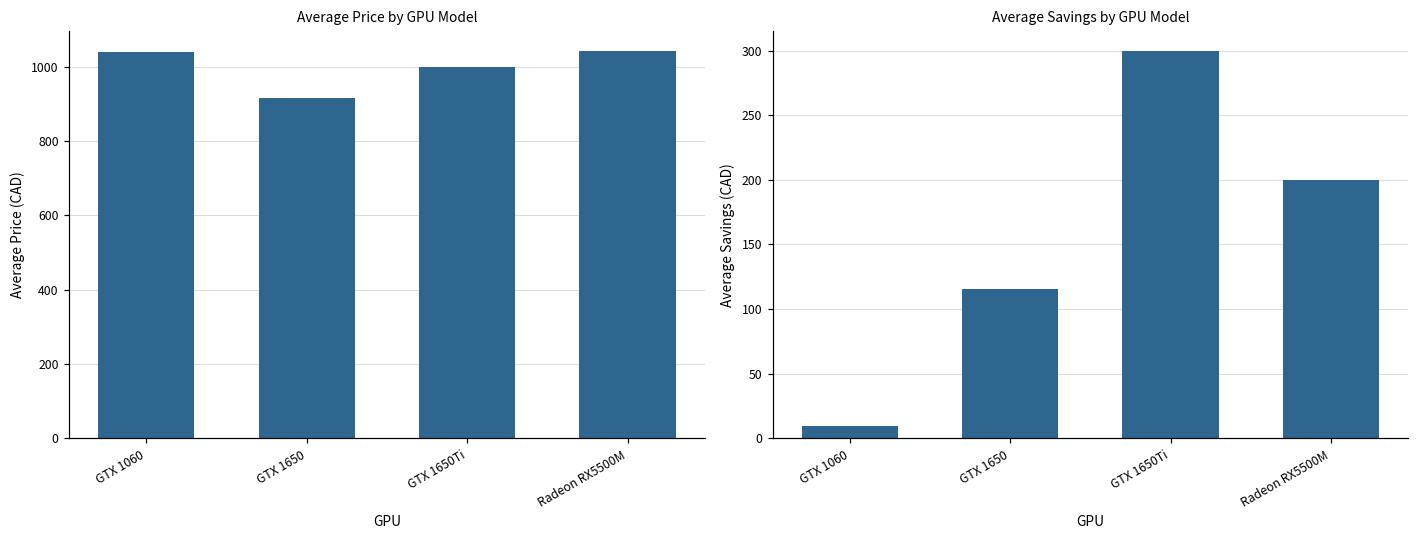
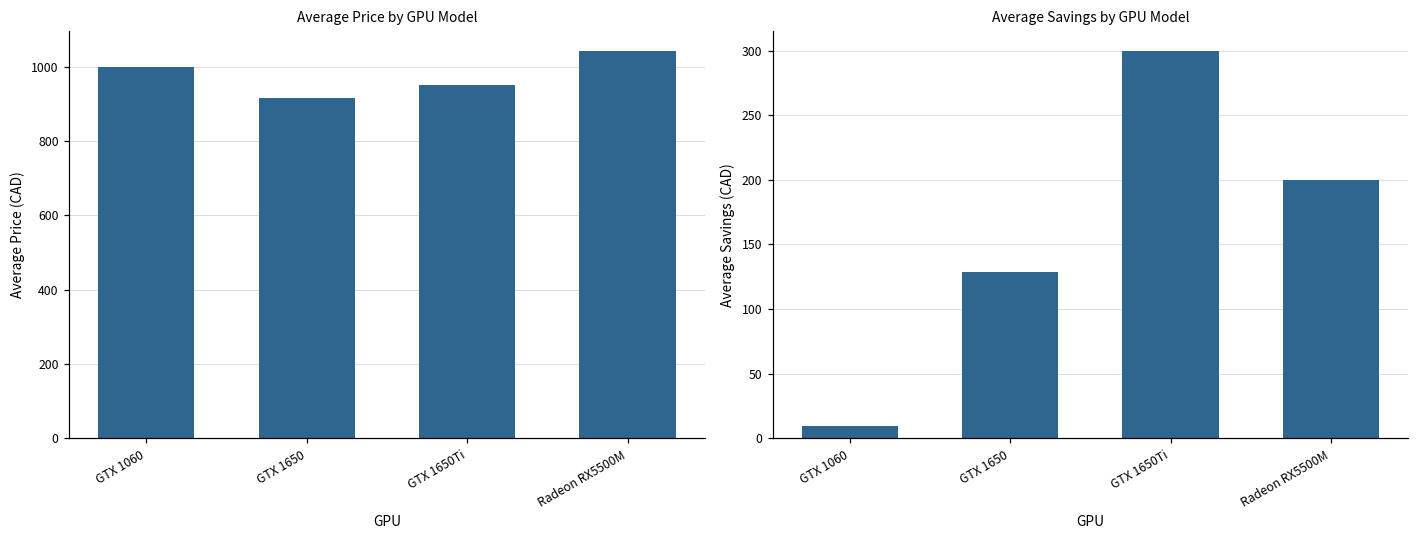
Average Price by GPU Model, GTX 1060: 1040 -> 1000
Average Price by GPU Model, GTX 1650Ti: 1000 -> 950
Average Savings by GPU Model, GTX 1650: 116 -> 129
